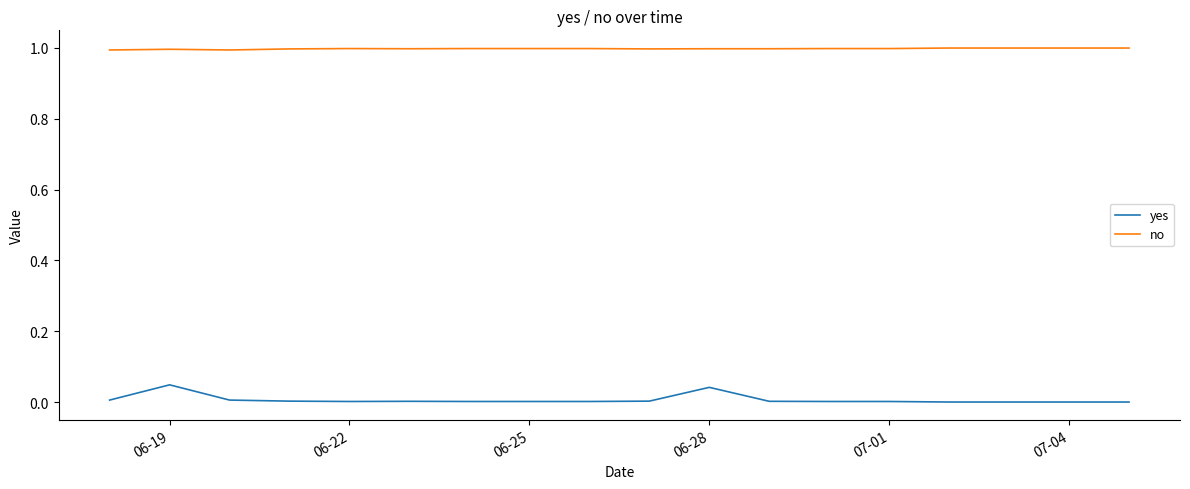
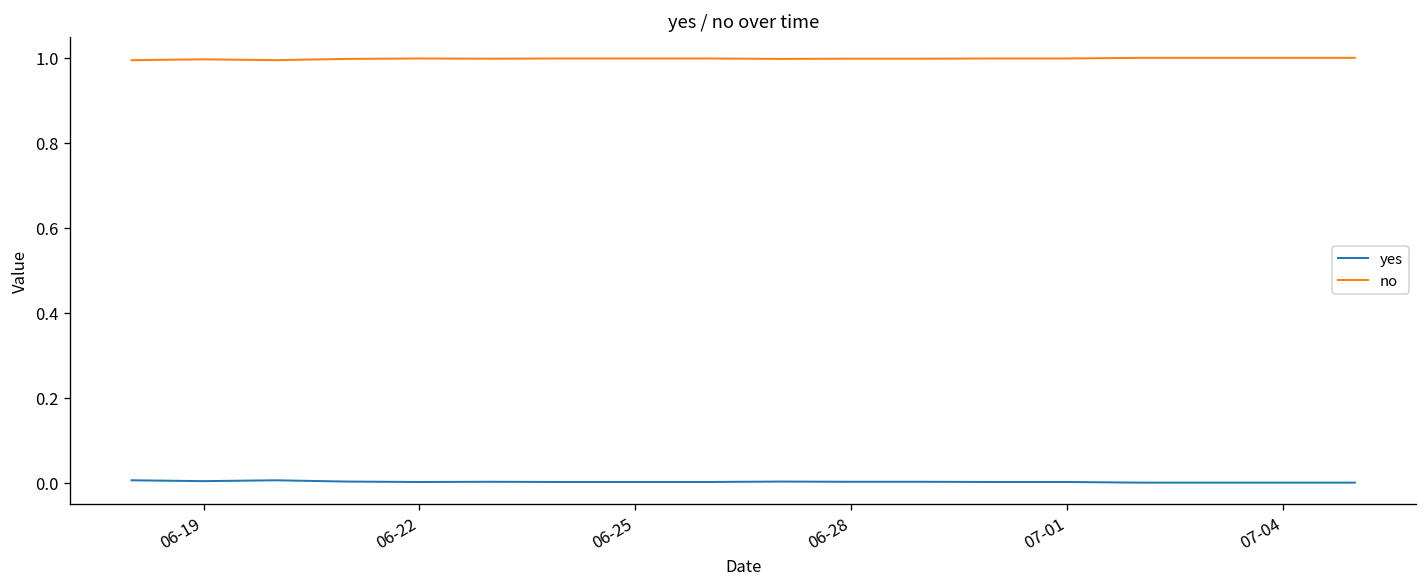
yes, 06-19: 0.05 -> 0.00
yes, 06-28: 0.04 -> 0.00
